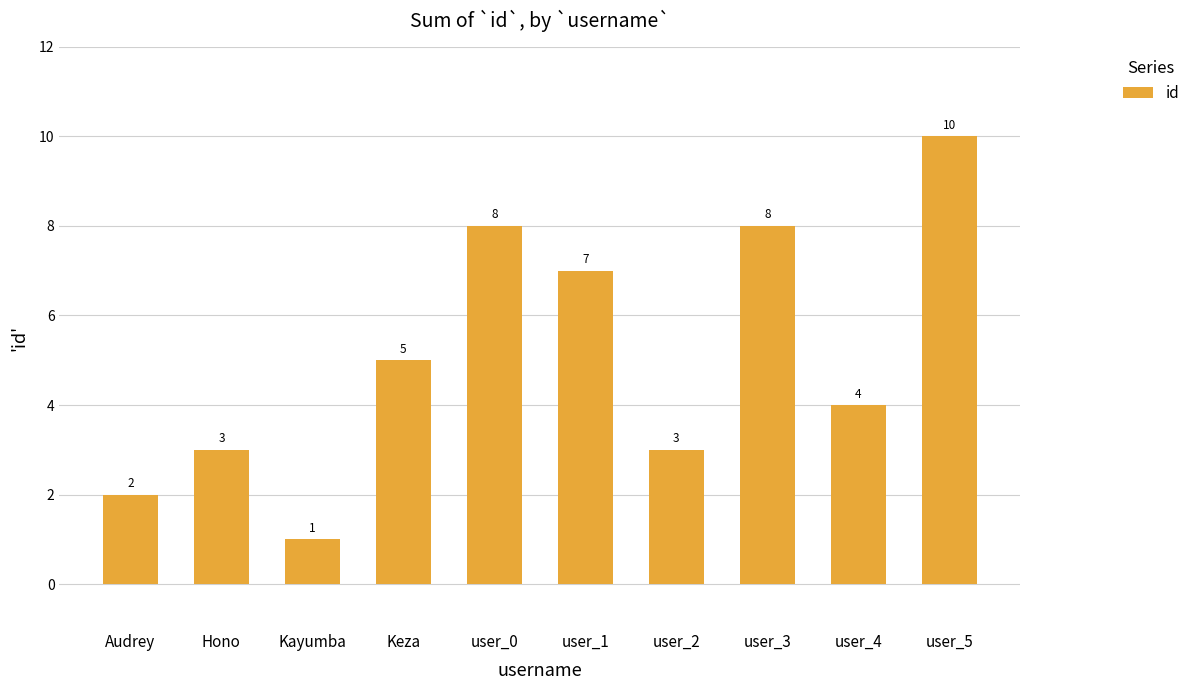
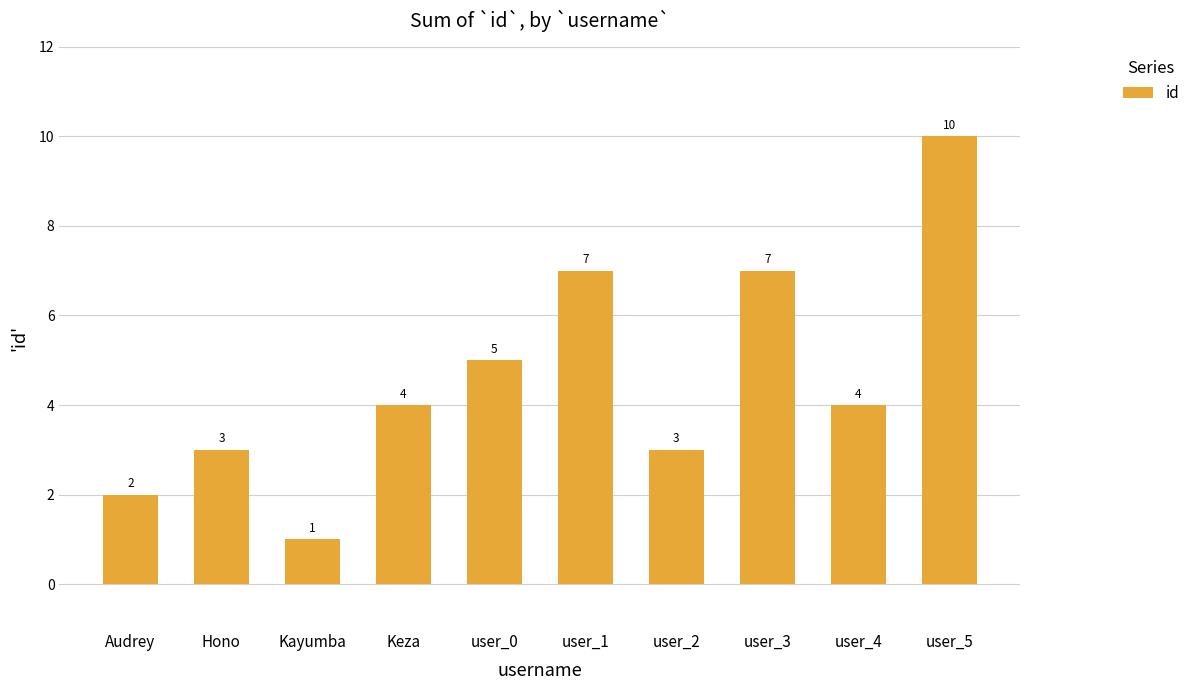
Keza: 5 -> 4
user_0: 8 -> 5
user_3: 8 -> 7
